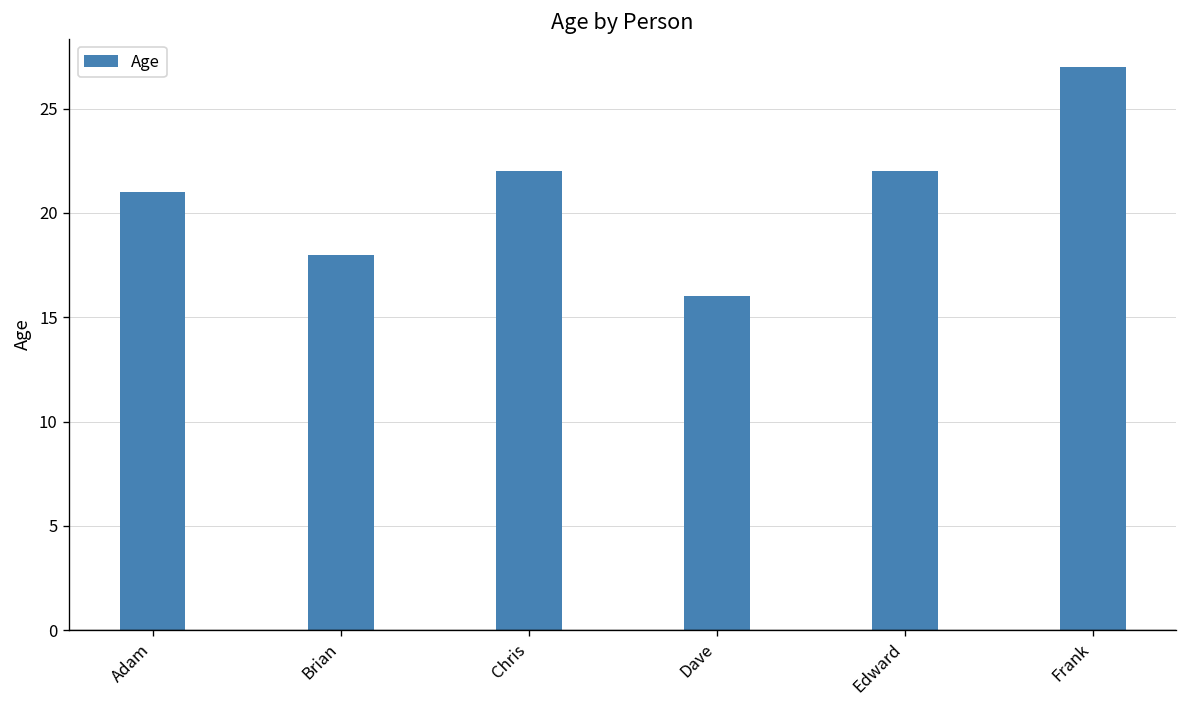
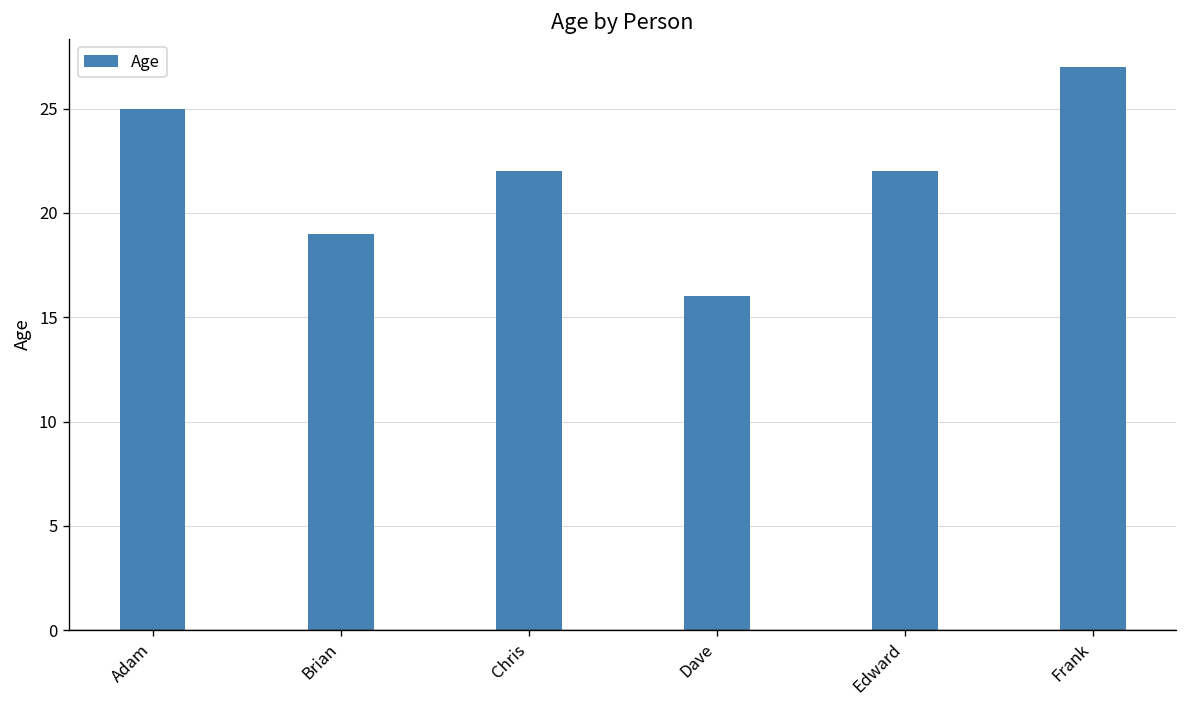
Adam: 21 -> 25
Brian: 18 -> 19
